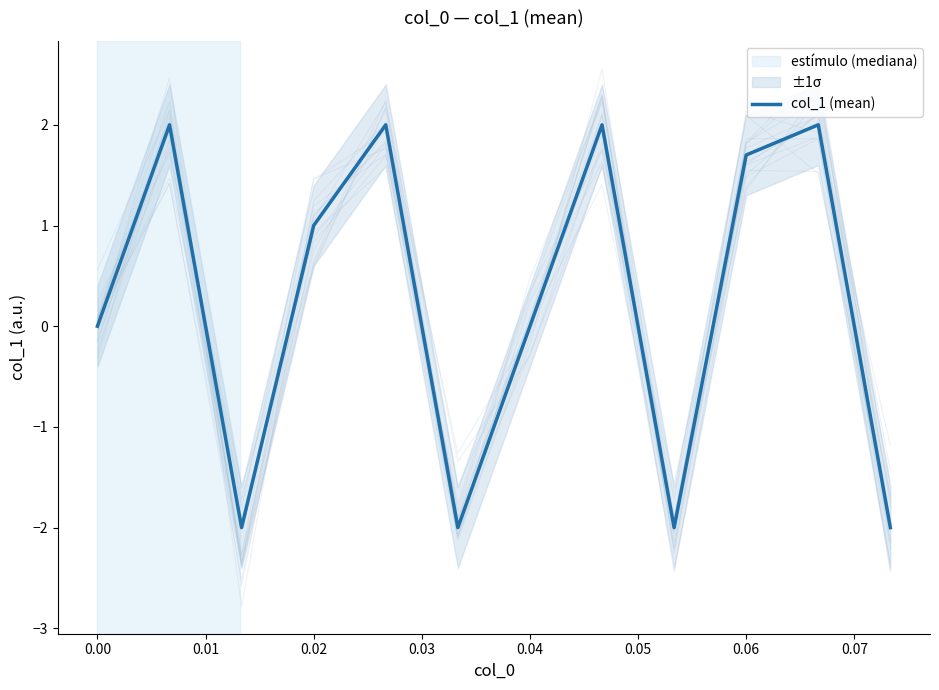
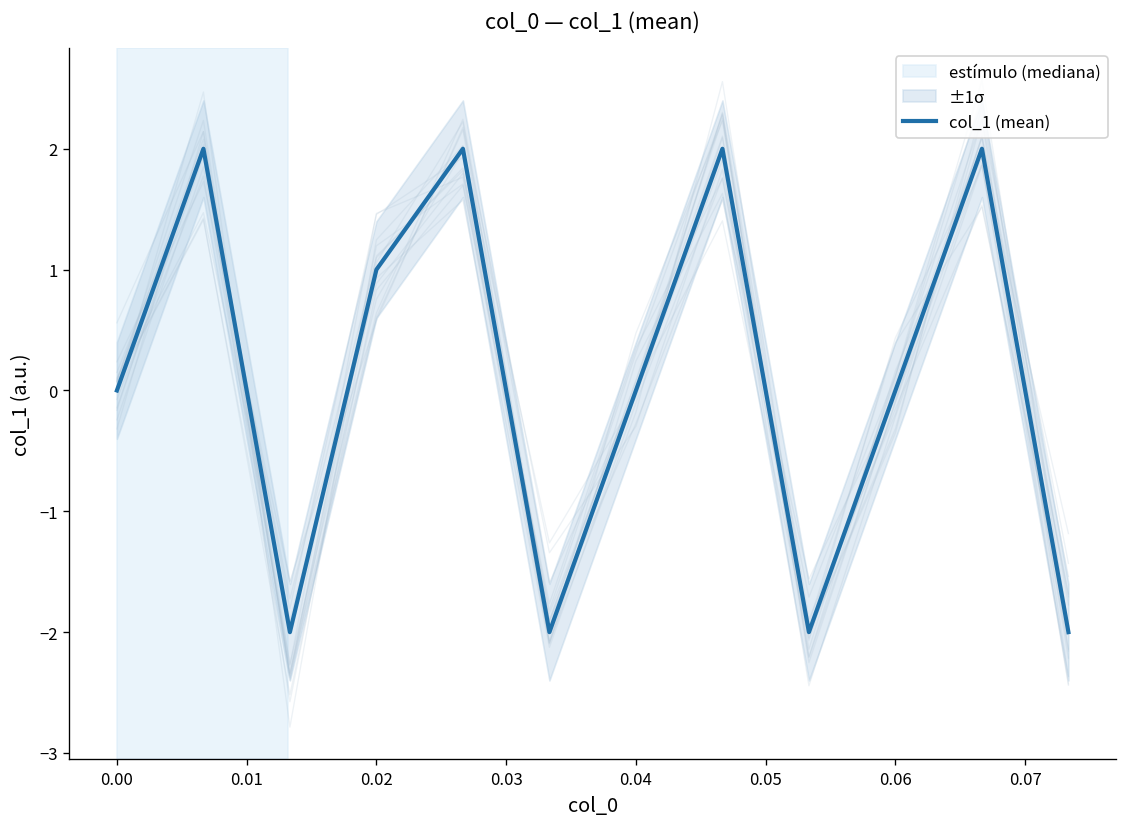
col_1 (mean), 0.06: 1.7 -> 0.0
